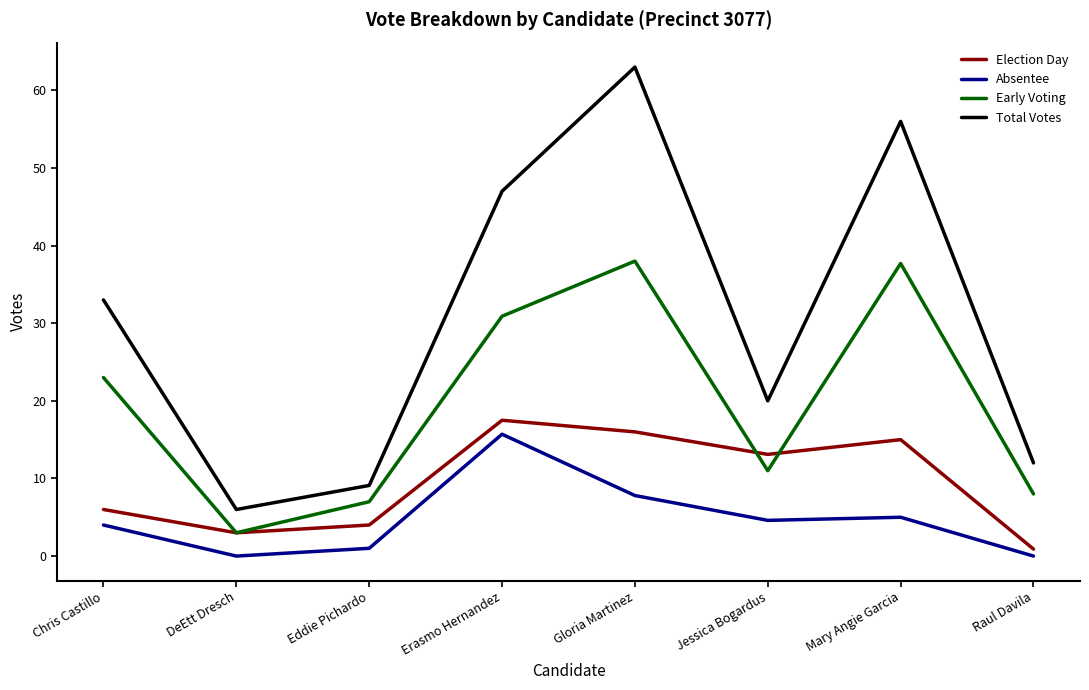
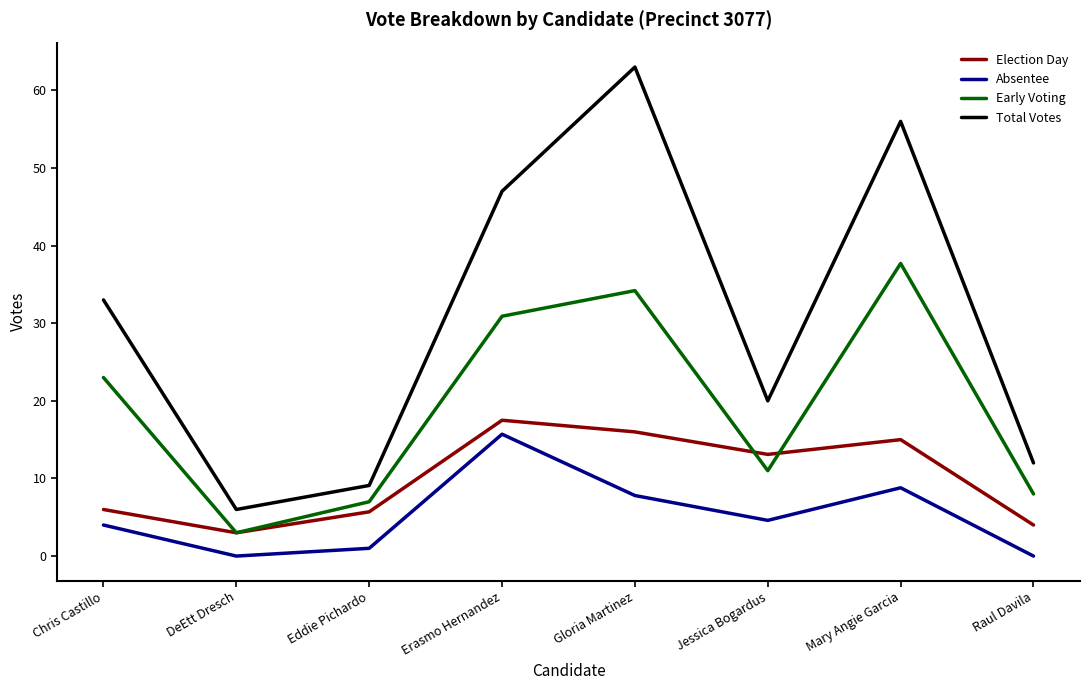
Election Day, Eddie Pichardo: 4 -> 6
Early Voting, Gloria Martinez: 38 -> 34
Absentee, Mary Angie Garcia: 5 -> 9
Election Day, Raul Davila: 1 -> 4
